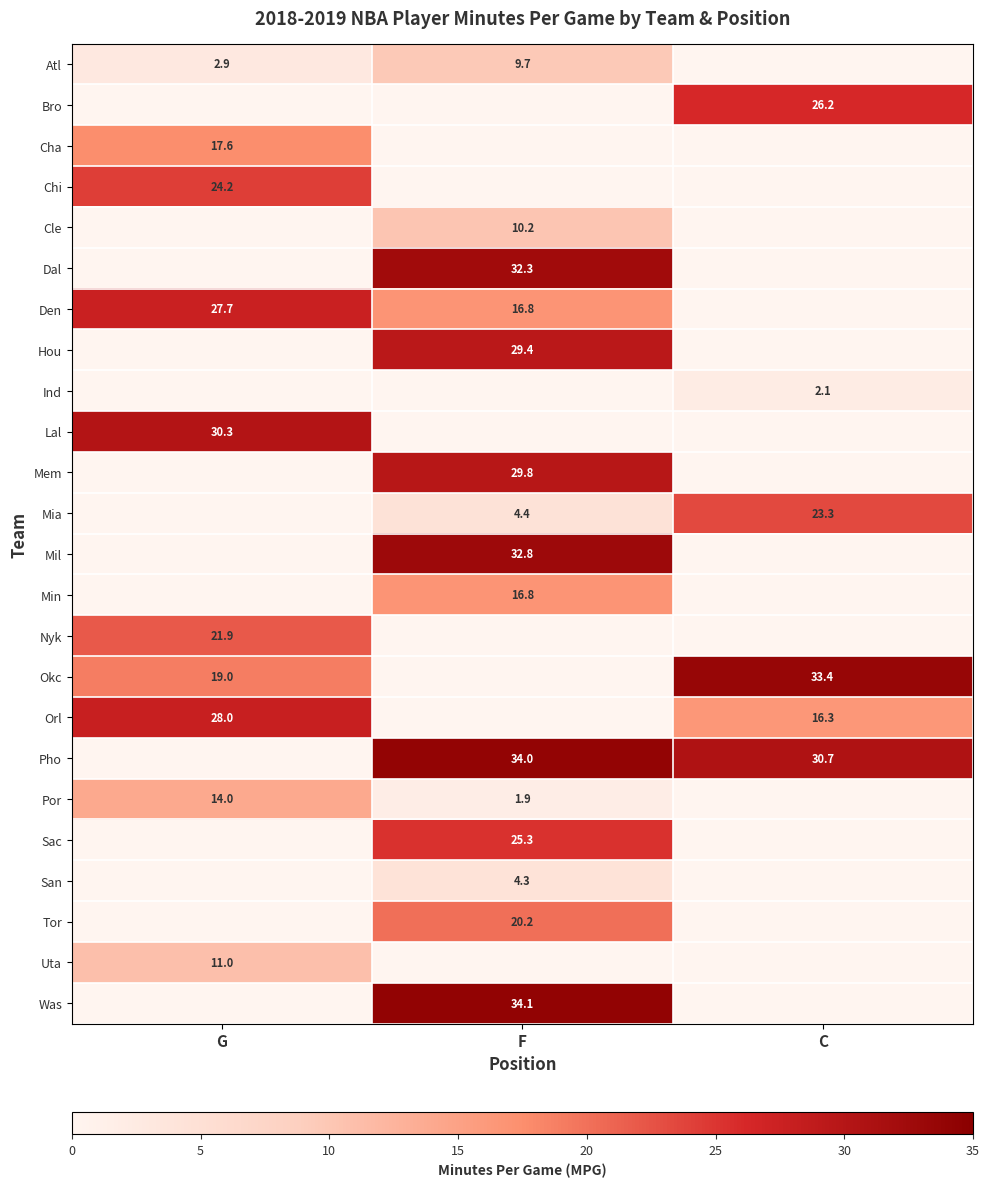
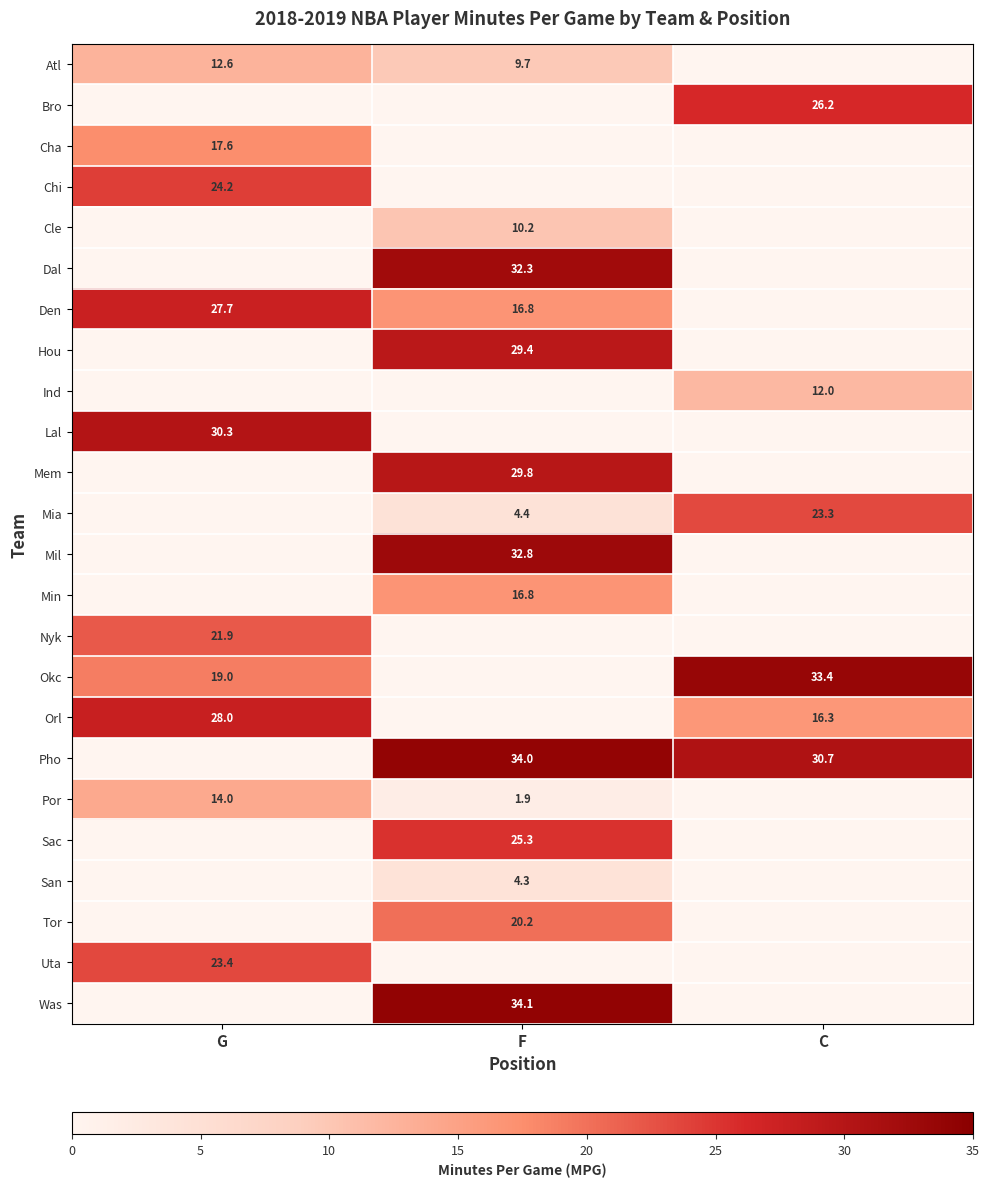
Atl, G: 2.9 -> 12.6
Ind, C: 2.1 -> 12.0
Uta, G: 11.0 -> 23.4
